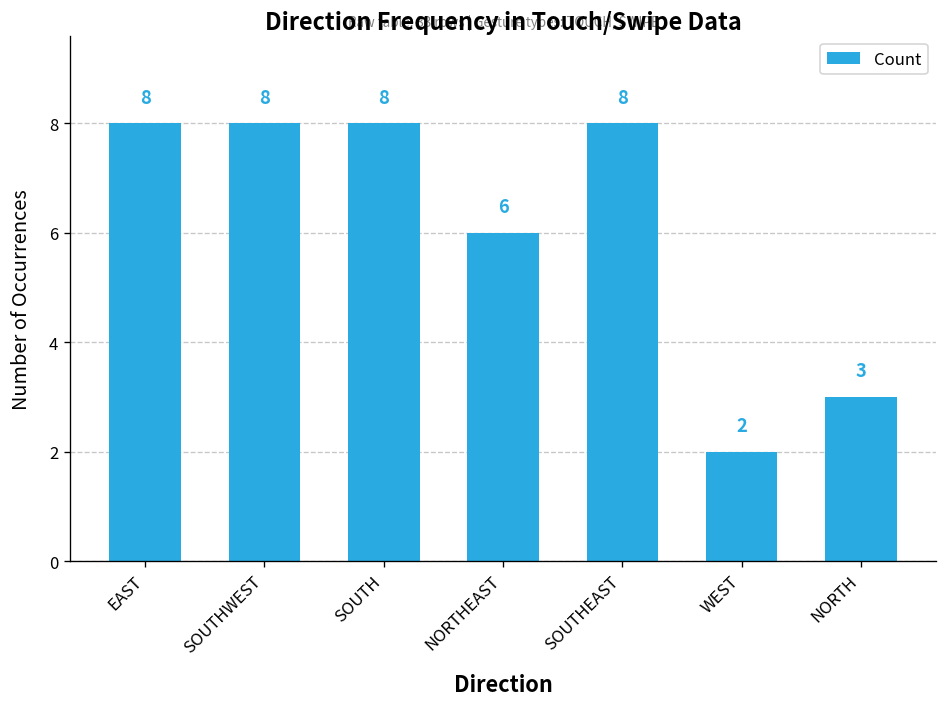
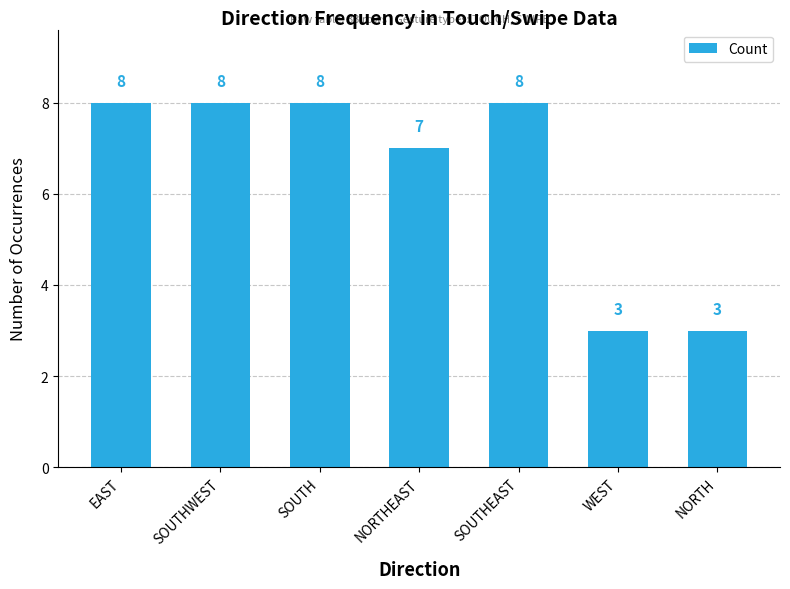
NORTHEAST: 6 -> 7
WEST: 2 -> 3
